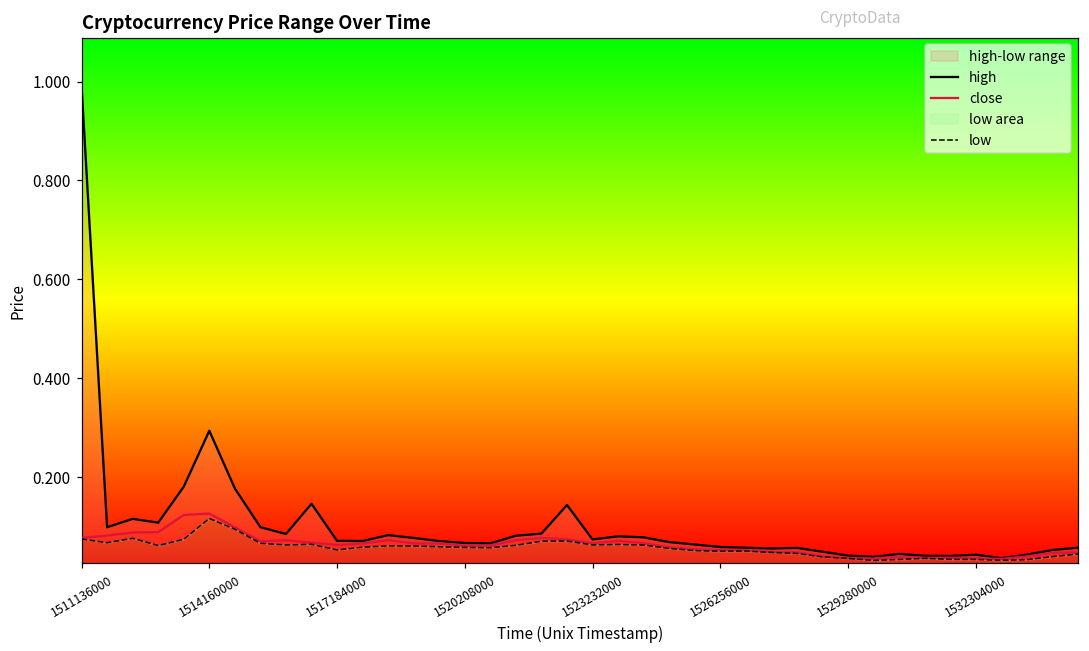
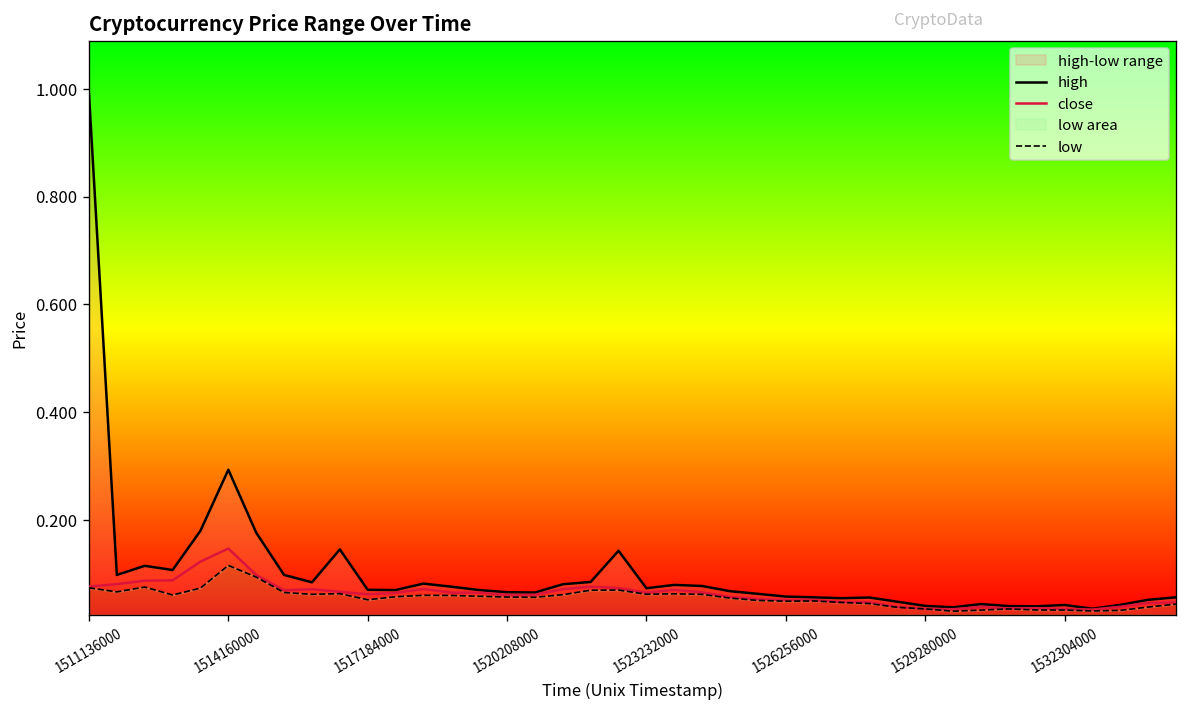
close, 1514160000: 0.13 -> 0.15
